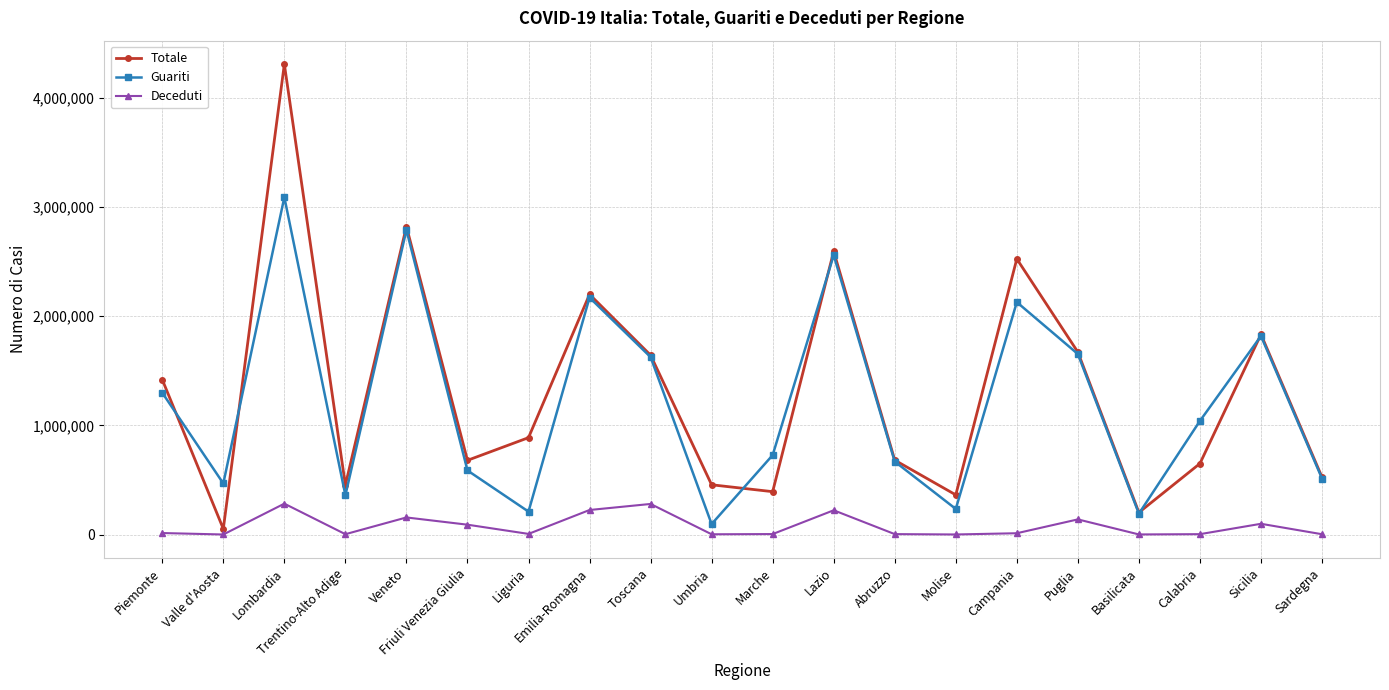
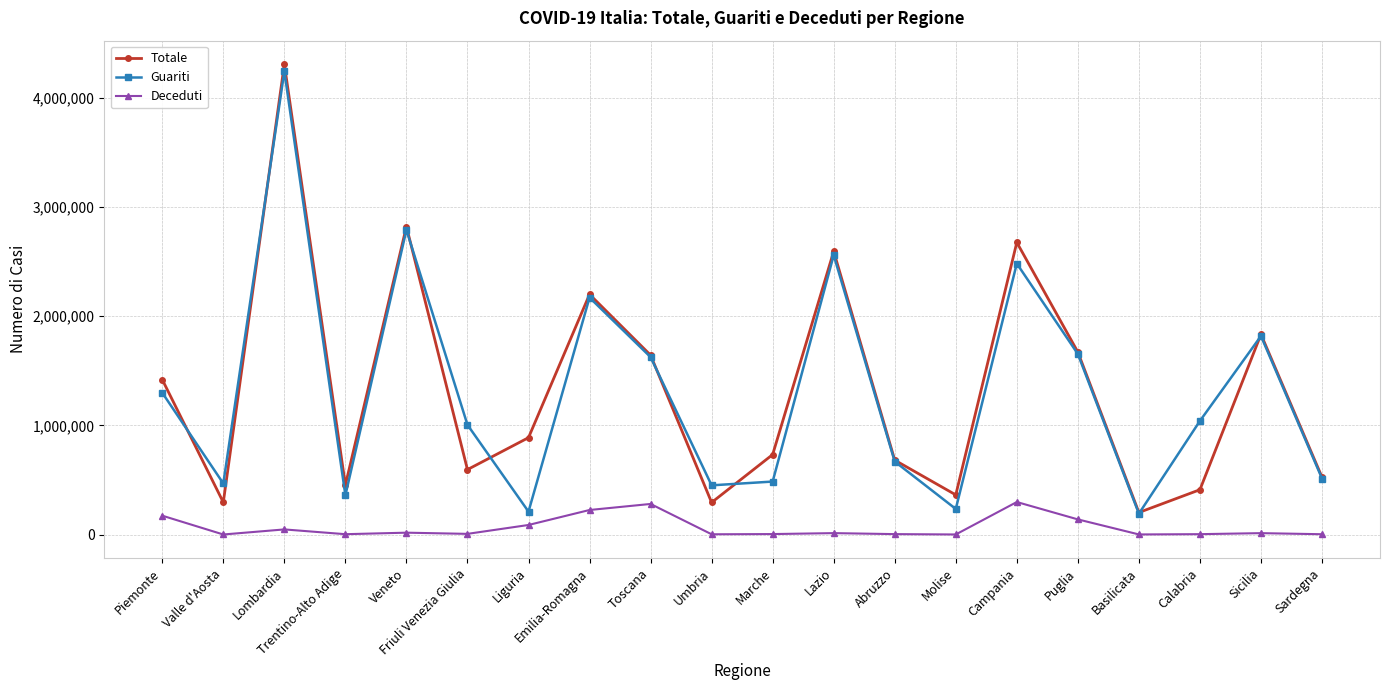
Deceduti, Piemonte: 10,000 -> 170,000
Totale, Valle d'Aosta: 50,000 -> 300,000
Guariti, Lombardia: 3,090,000 -> 4,240,000
Deceduti, Lombardia: 280,000 -> 50,000
Deceduti, Veneto: 160,000 -> 20,000
Totale, Friuli Venezia Giulia: 680,000 -> 600,000
Guariti, Friuli Venezia Giulia: 590,000 -> 1,000,000
Deceduti, Friuli Venezia Giulia: 90,000 -> 10,000
Deceduti, Liguria: 10,000 -> 90,000
Totale, Umbria: 460,000 -> 290,000
Guariti, Umbria: 100,000 -> 450,000
Totale, Marche: 390,000 -> 730,000
Guariti, Marche: 730,000 -> 490,000
Deceduti, Lazio: 220,000 -> 10,000
Totale, Campania: 2,520,000 -> 2,680,000
Guariti, Campania: 2,130,000 -> 2,480,000
Deceduti, Campania: 10,000 -> 300,000
Totale, Calabria: 650,000 -> 410,000
Deceduti, Sicilia: 100,000 -> 10,000
